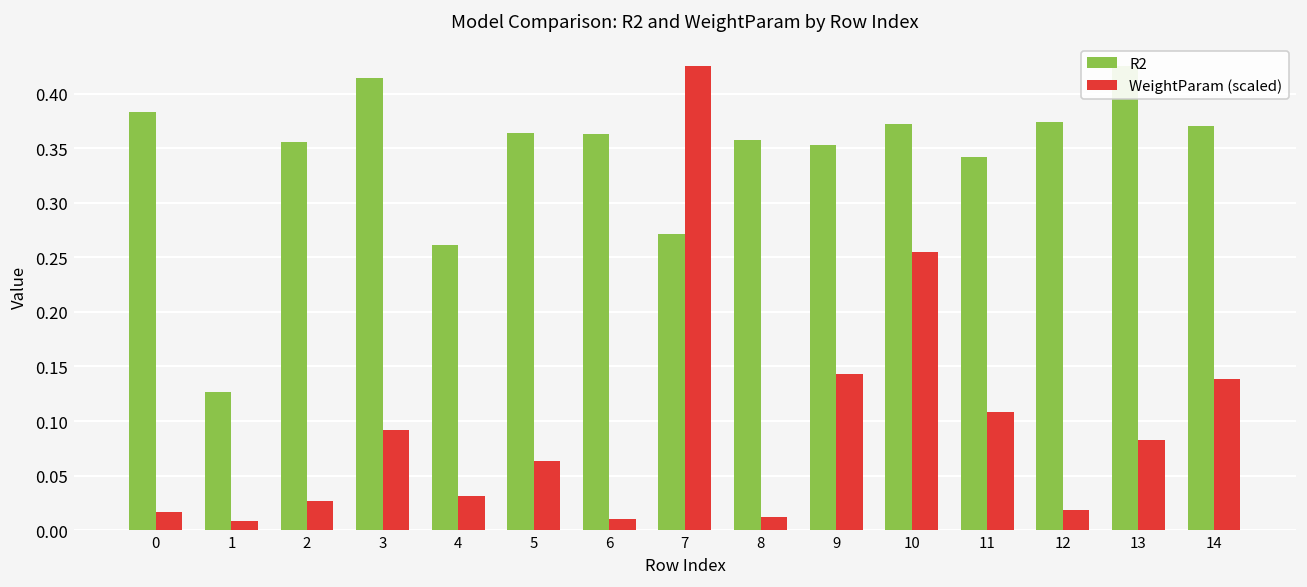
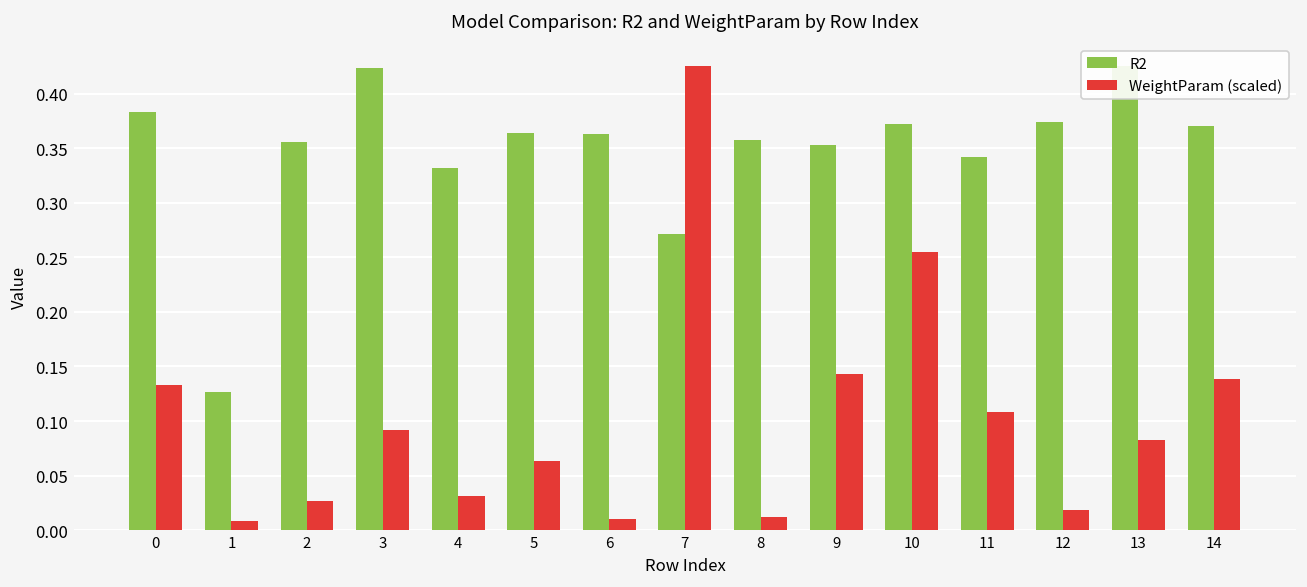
WeightParam (scaled), 0: 0.02 -> 0.13
R2, 3: 0.41 -> 0.42
R2, 4: 0.26 -> 0.33
